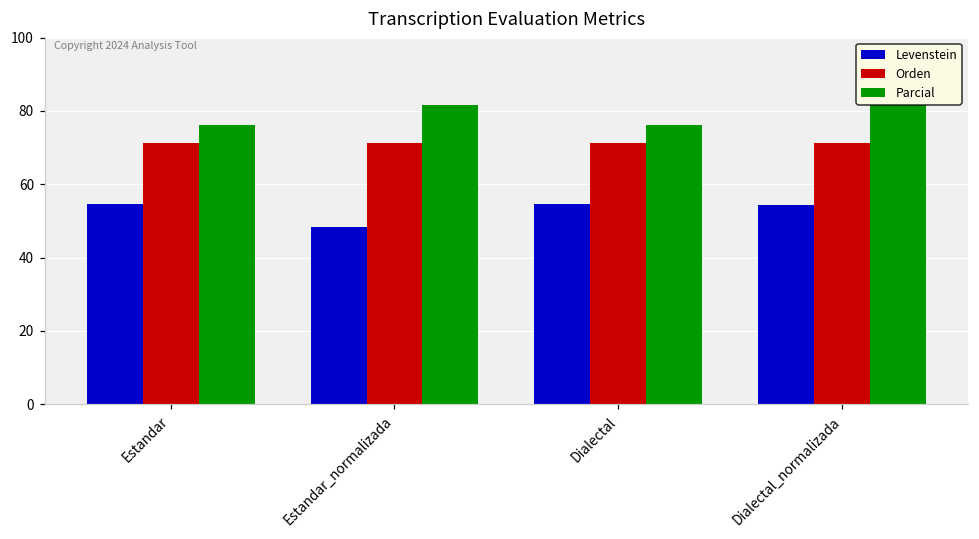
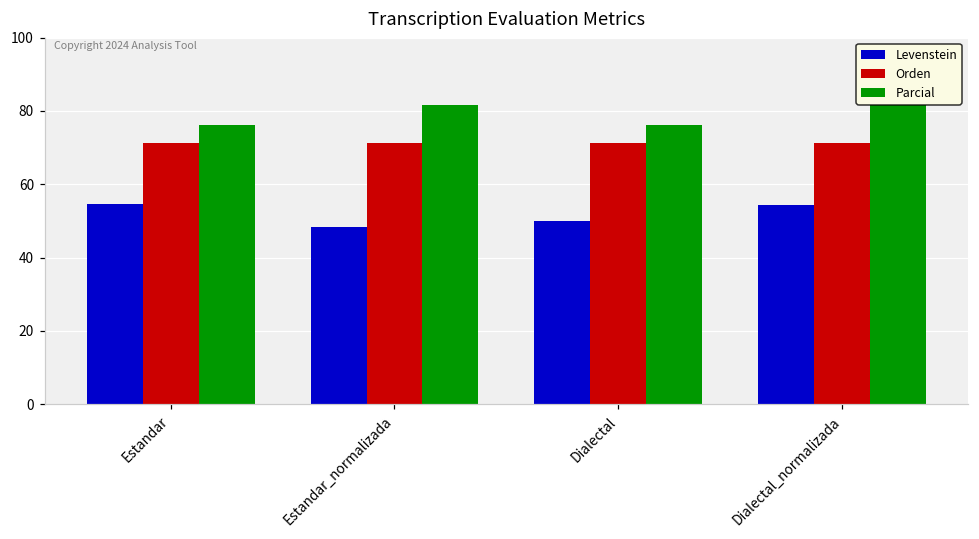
Levenstein, Dialectal: 55 -> 50
